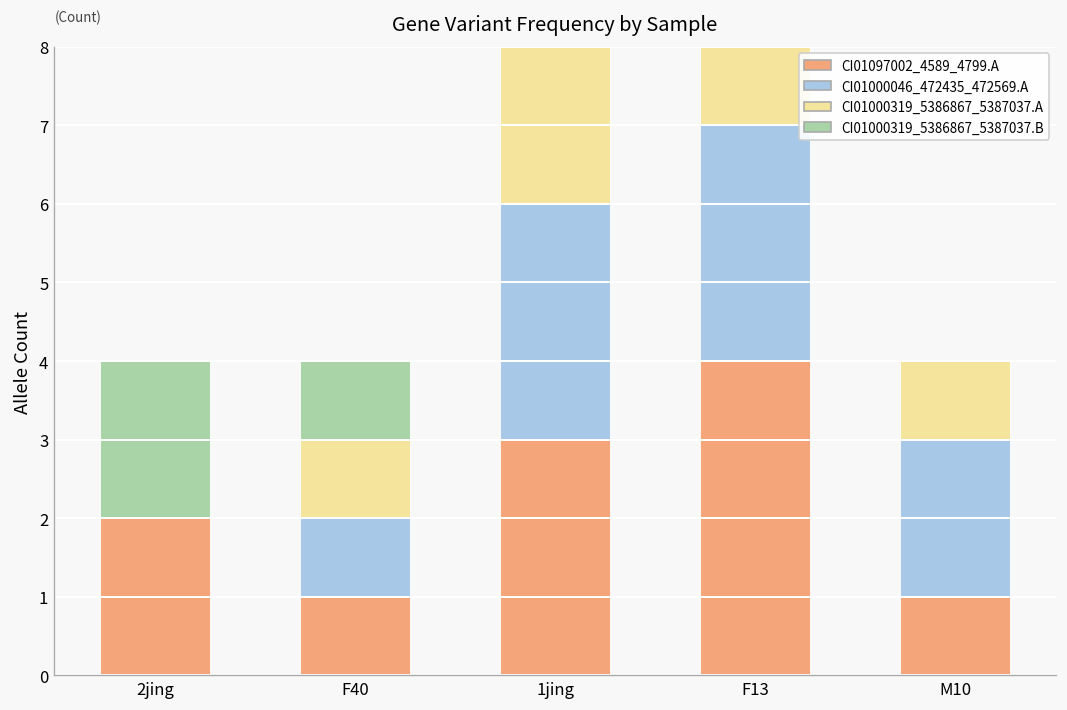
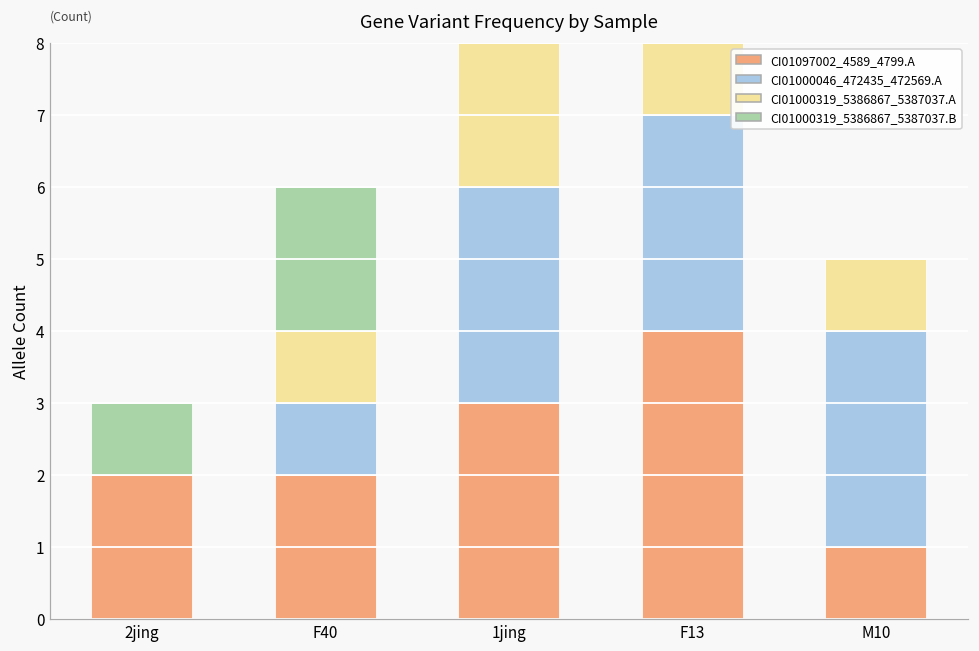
CI01000319_5386867_5387037.B, 2jing: 2 -> 1
CI01097002_4589_4799.A, F40: 1 -> 2
CI01000319_5386867_5387037.B, F40: 1 -> 2
CI01000046_472435_472569.A, M10: 2 -> 3
